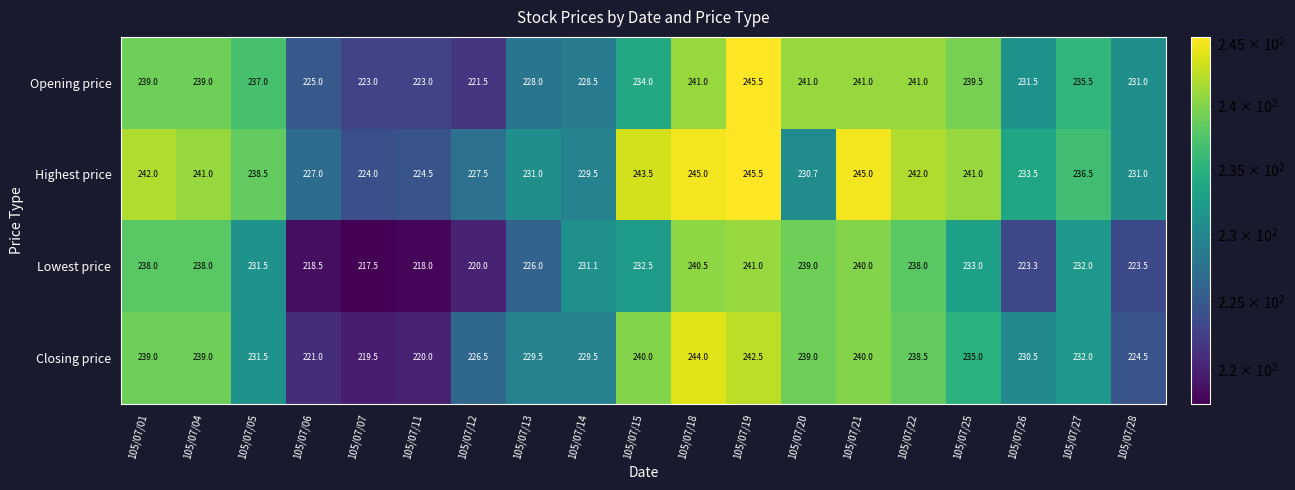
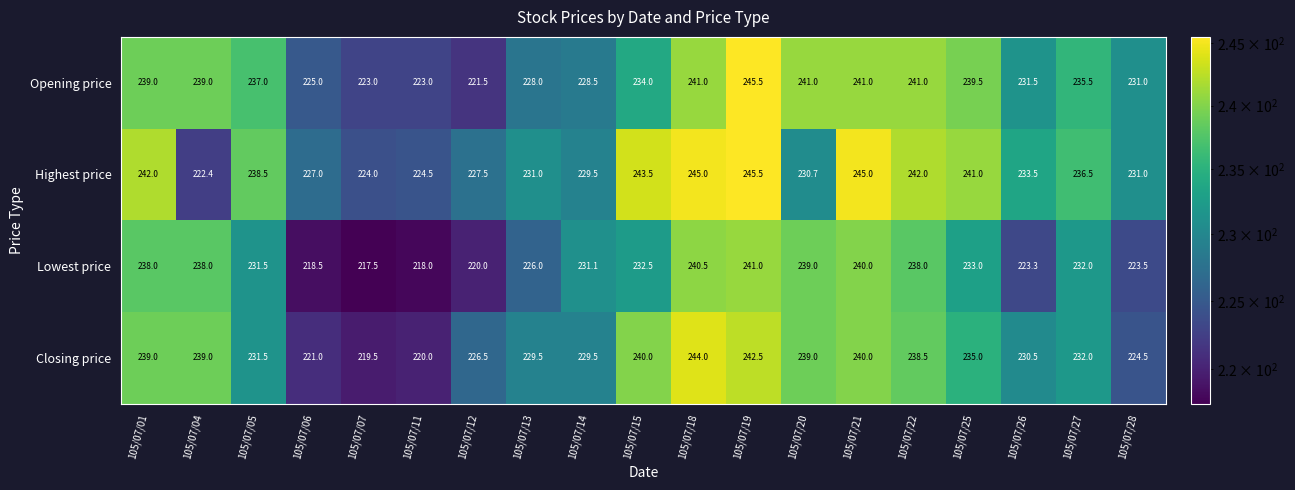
Highest price, 105/07/04: 241.0 -> 222.4
